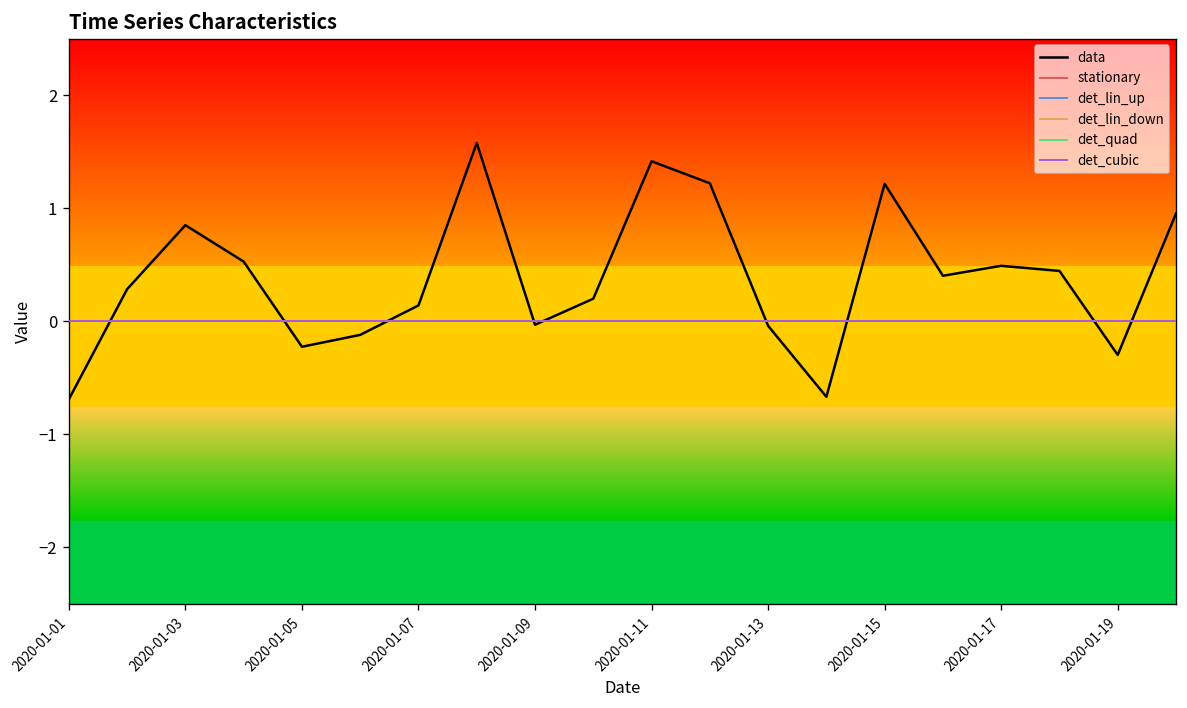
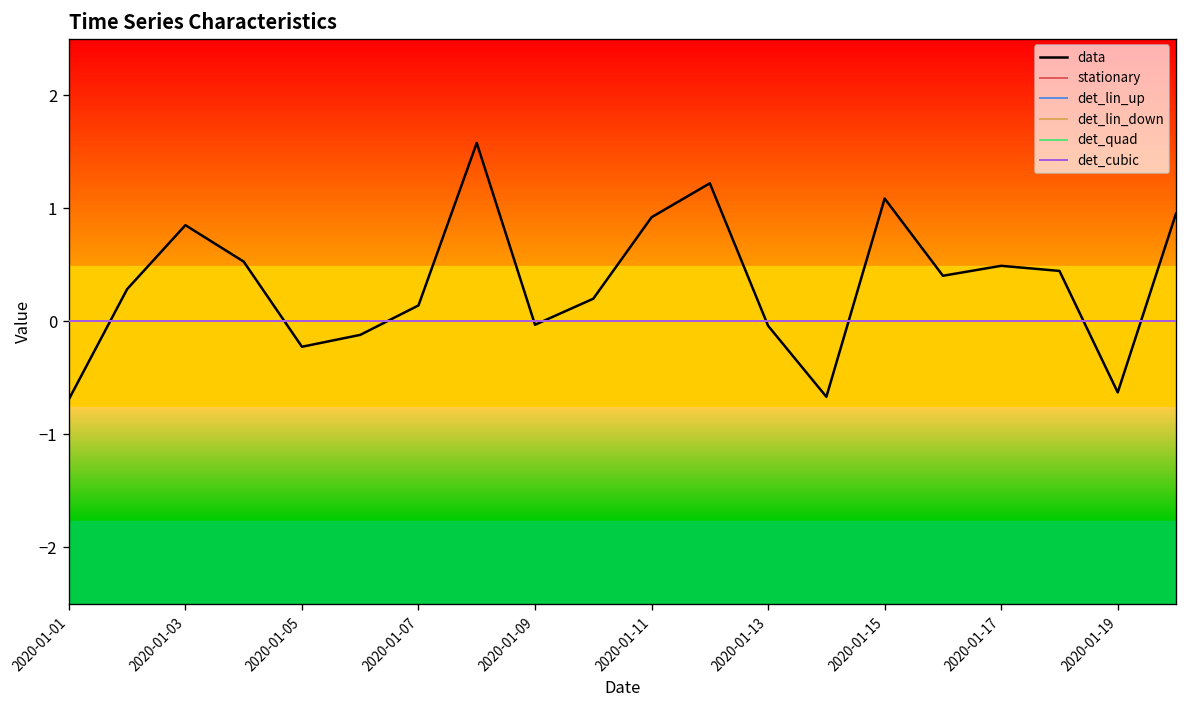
data, 2020-01-11: 1.4 -> 0.9
data, 2020-01-15: 1.2 -> 1.1
data, 2020-01-19: -0.3 -> -0.6
